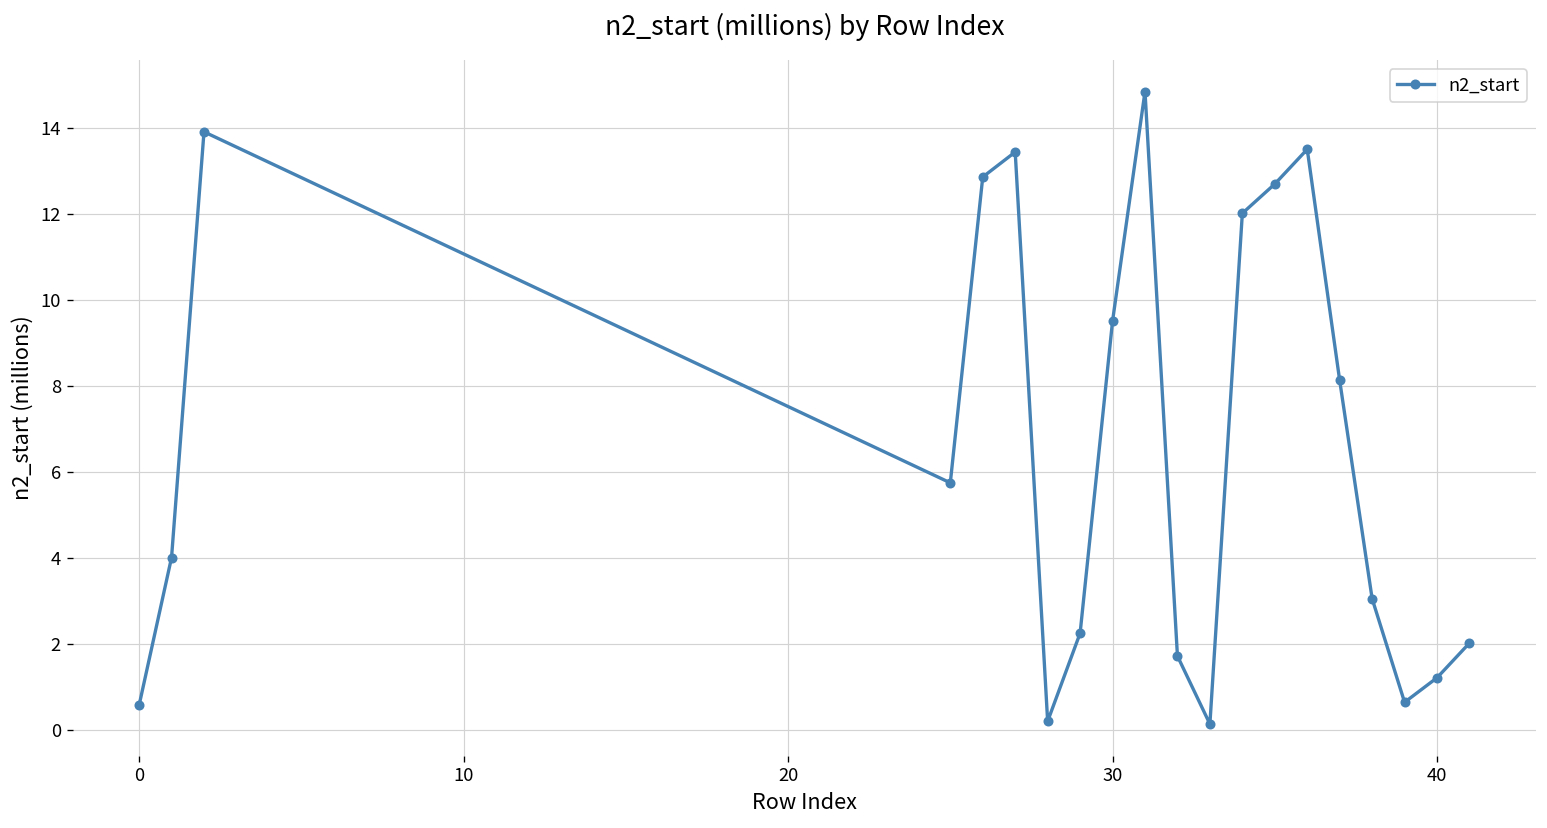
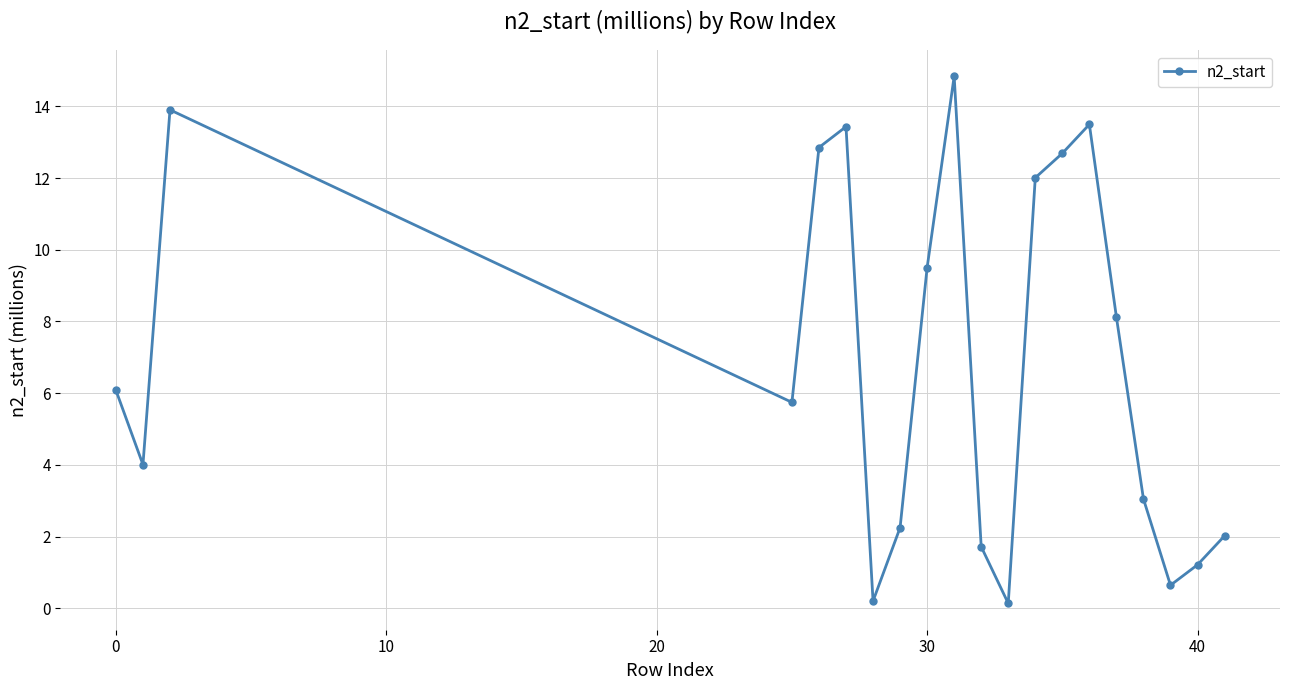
0: 0.6 -> 6.1
